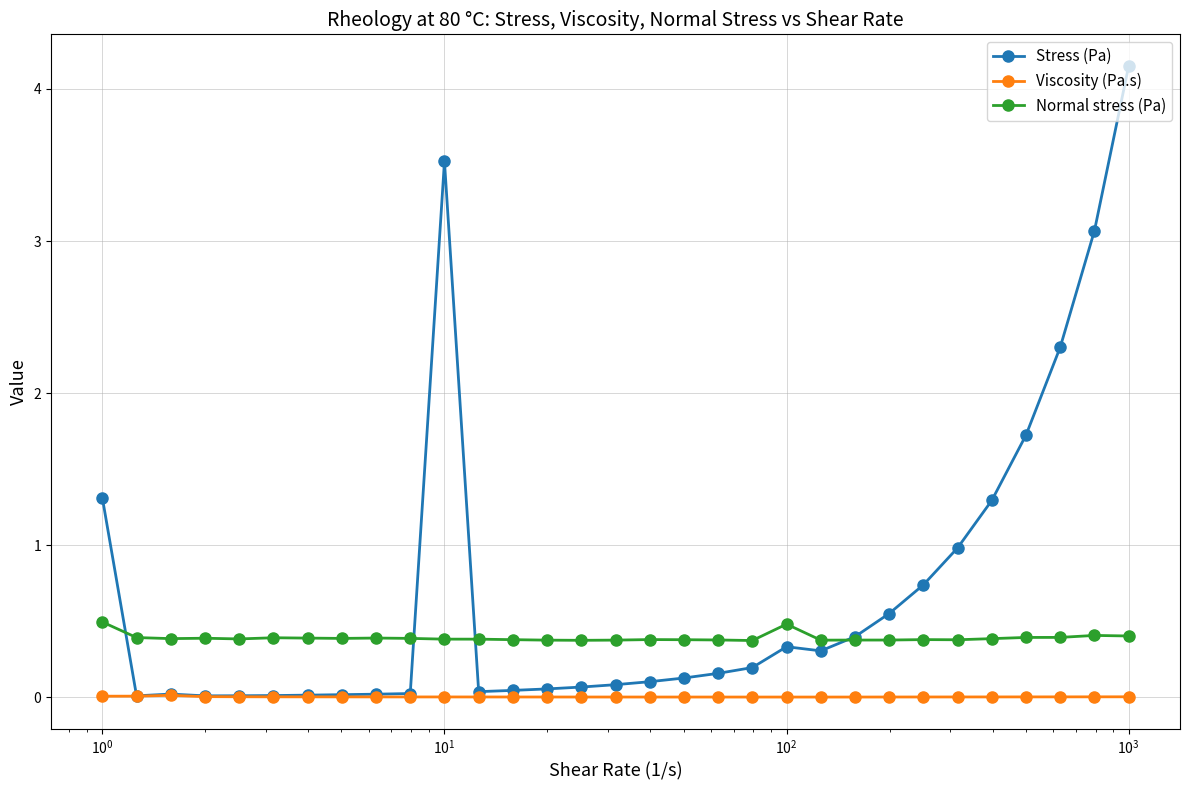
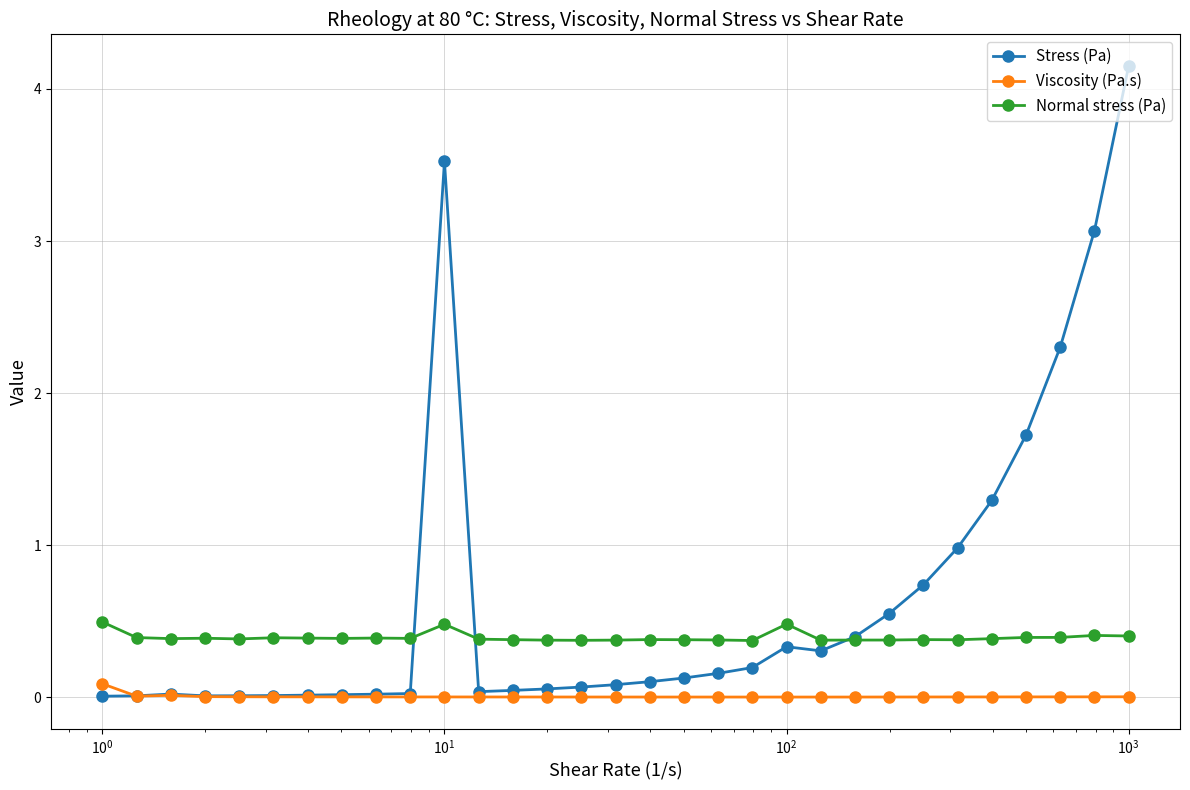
Stress (Pa), 10^0: 1.31 -> 0.01
Viscosity (Pa.s), 10^0: 0.01 -> 0.09
Normal stress (Pa), 10^1: 0.38 -> 0.48
